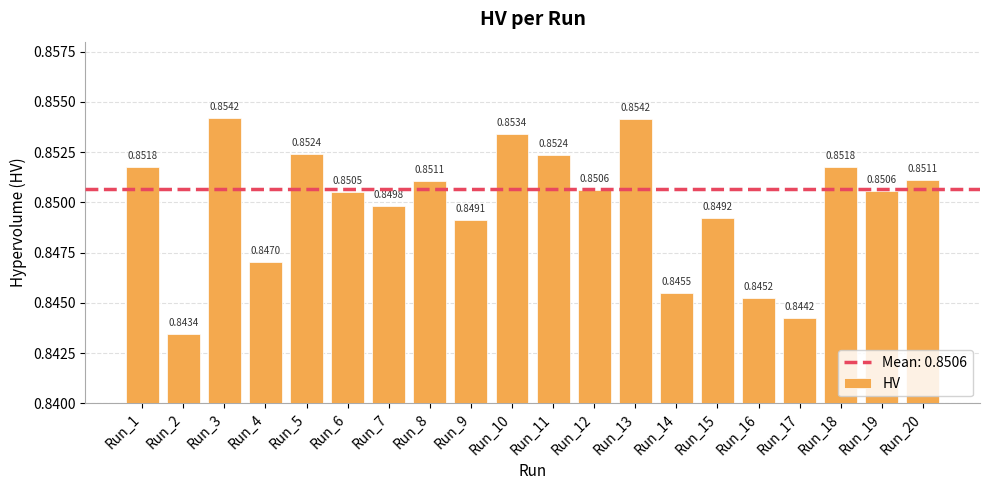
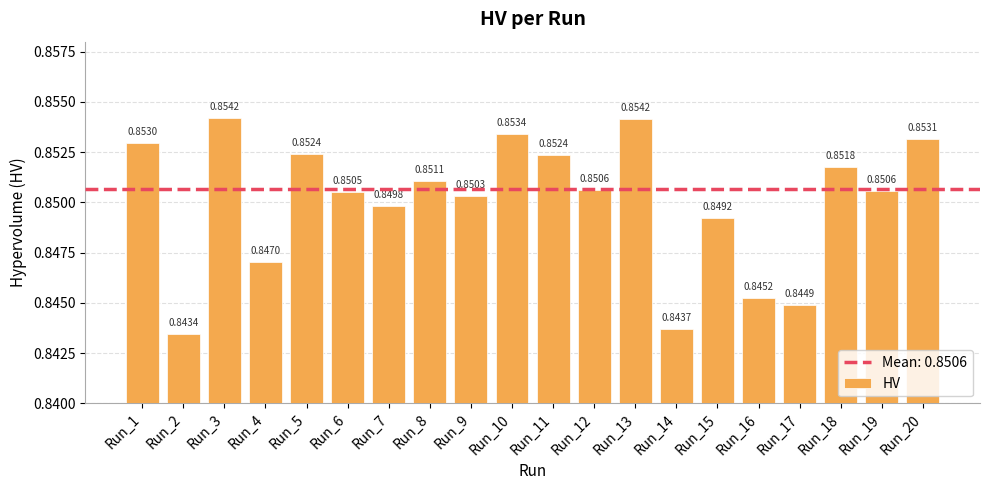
Run_1: 0.8518 -> 0.8530
Run_9: 0.8491 -> 0.8503
Run_14: 0.8455 -> 0.8437
Run_17: 0.8442 -> 0.8449
Run_20: 0.8511 -> 0.8531
